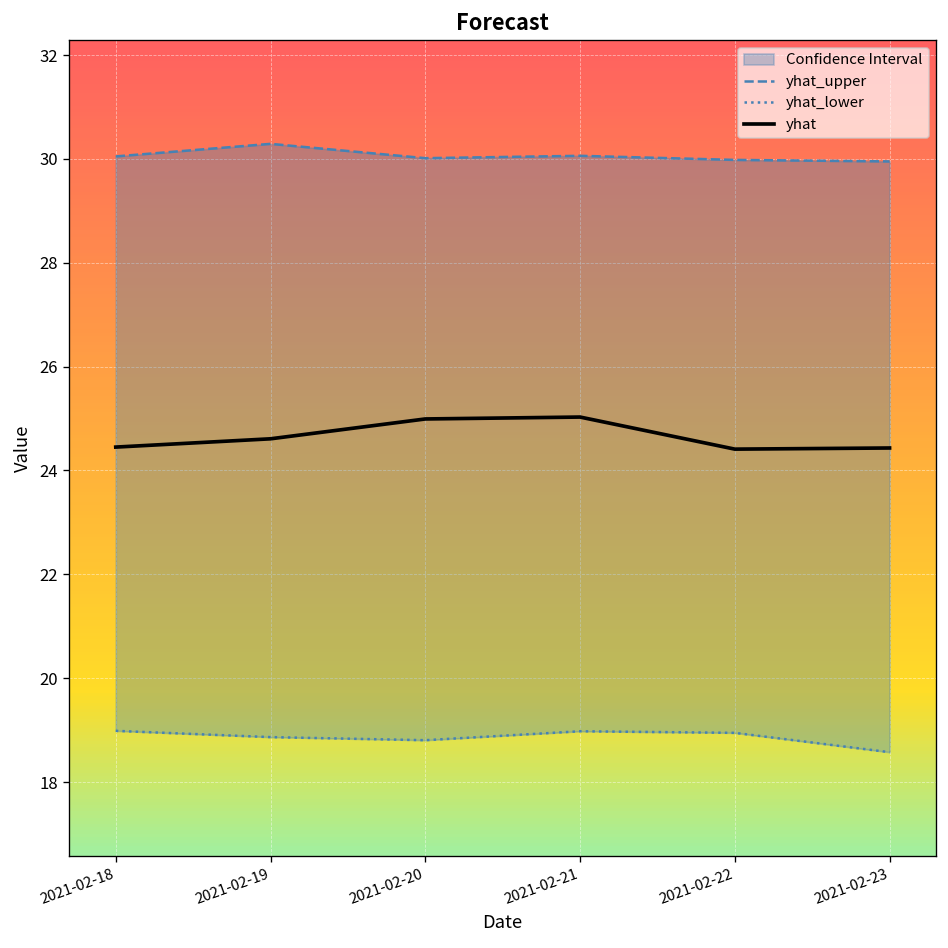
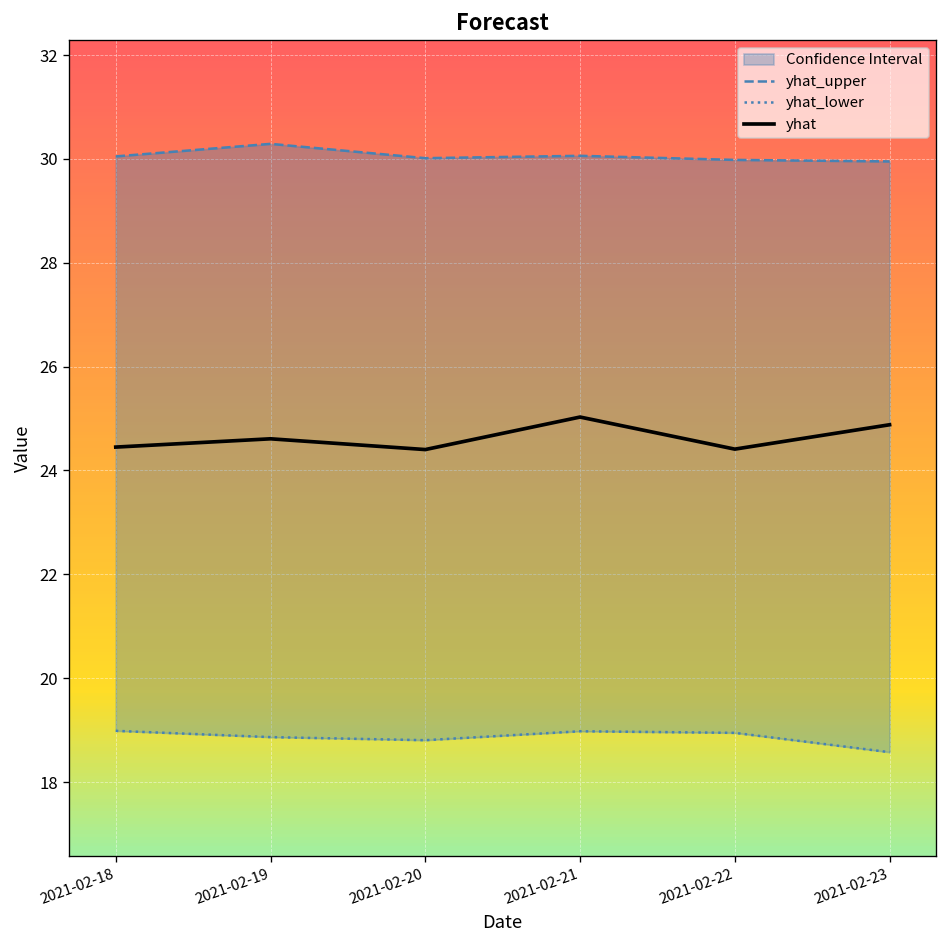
yhat, 2021-02-20: 25.0 -> 24.4
yhat, 2021-02-23: 24.4 -> 24.9
